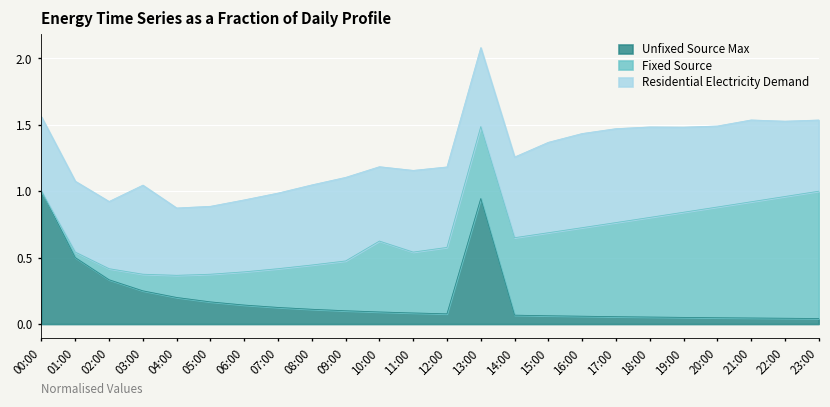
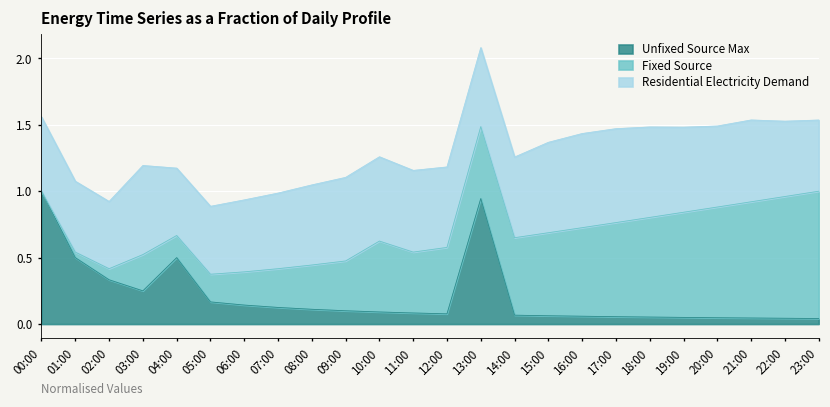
Fixed Source, 03:00: 0.13 -> 0.27
Unfixed Source Max, 04:00: 0.2 -> 0.5
Residential Electricity Demand, 10:00: 0.56 -> 0.63
